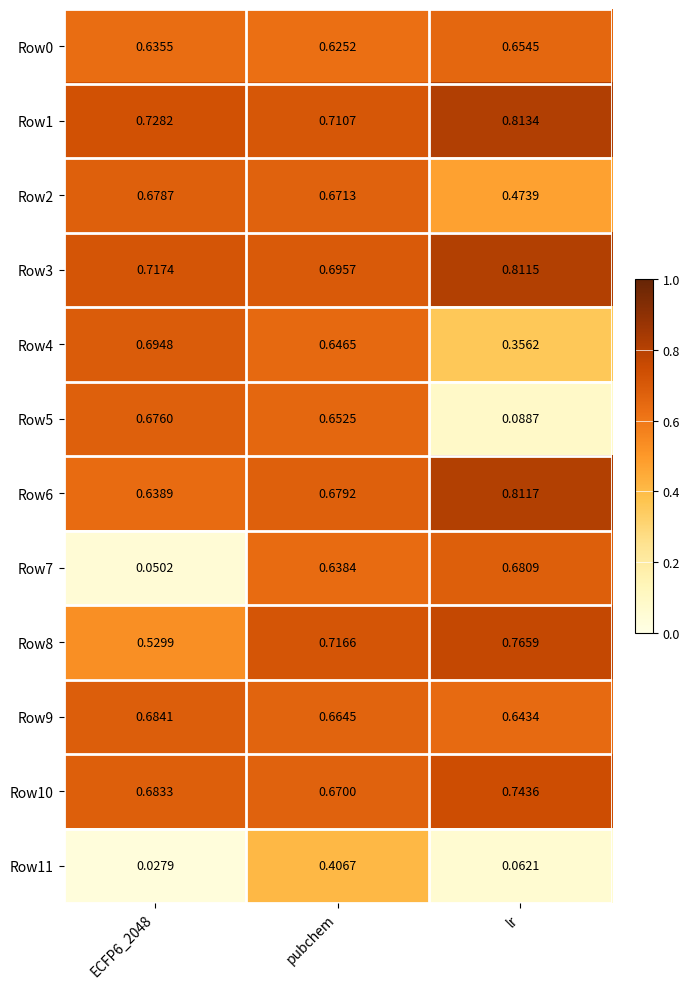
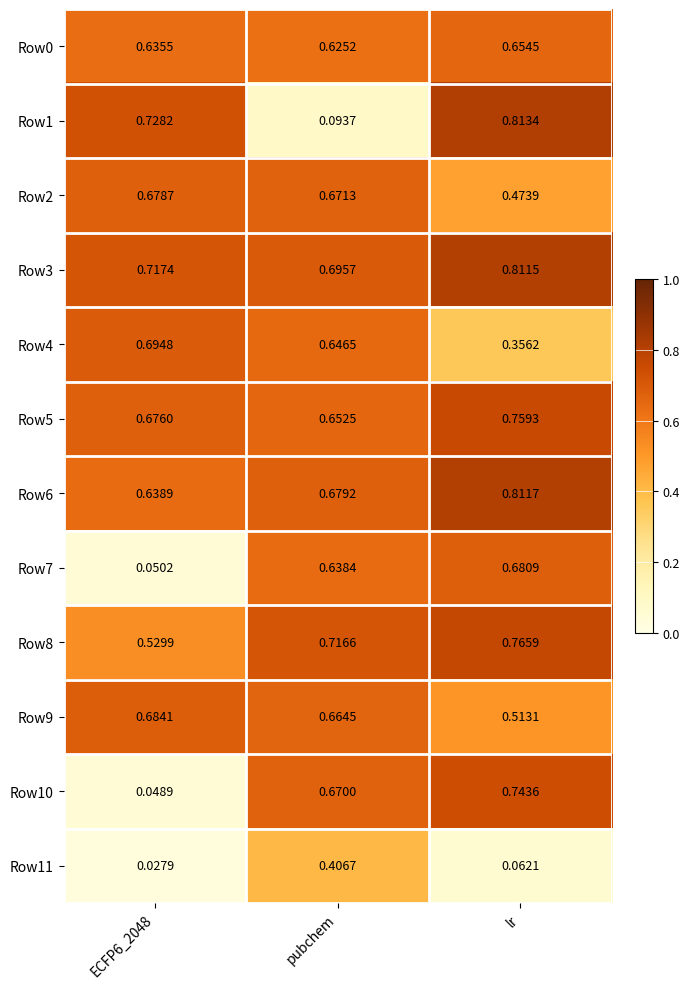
Row1, pubchem: 0.7107 -> 0.0937
Row5, lr: 0.0887 -> 0.7593
Row9, lr: 0.6434 -> 0.5131
Row10, ECFP6_2048: 0.6833 -> 0.0489
